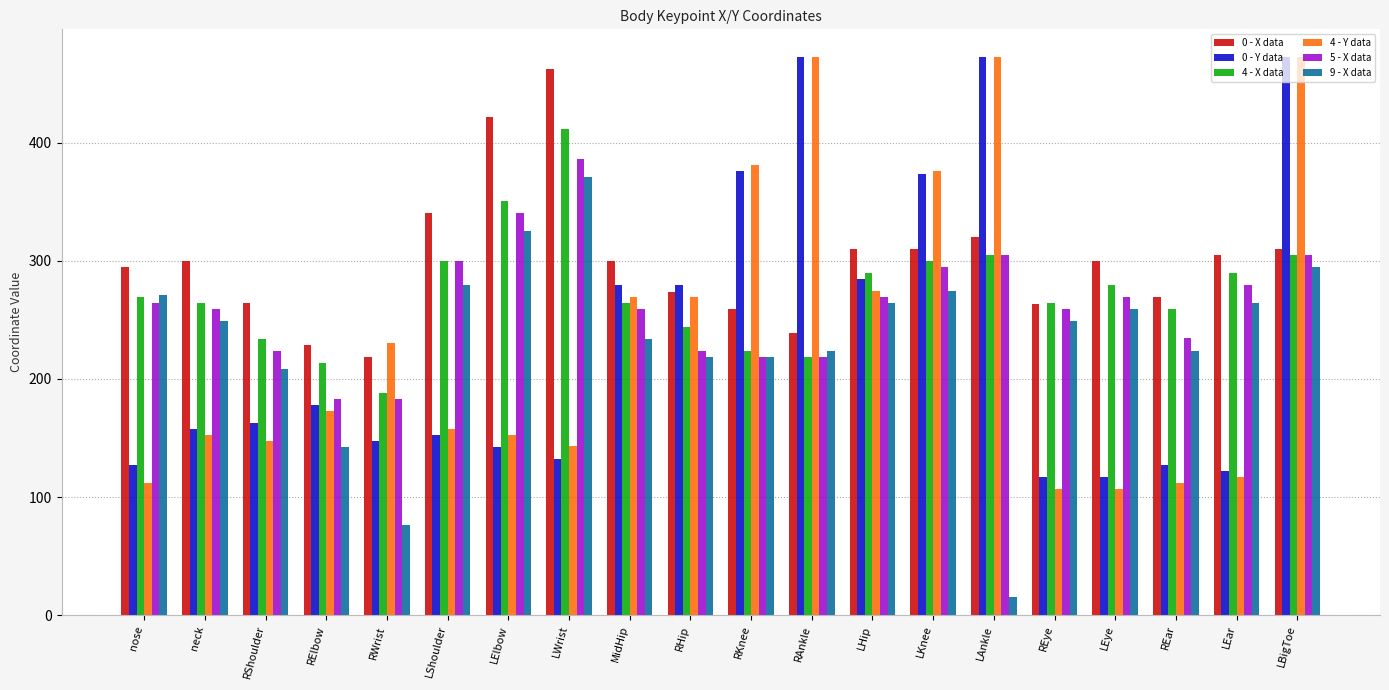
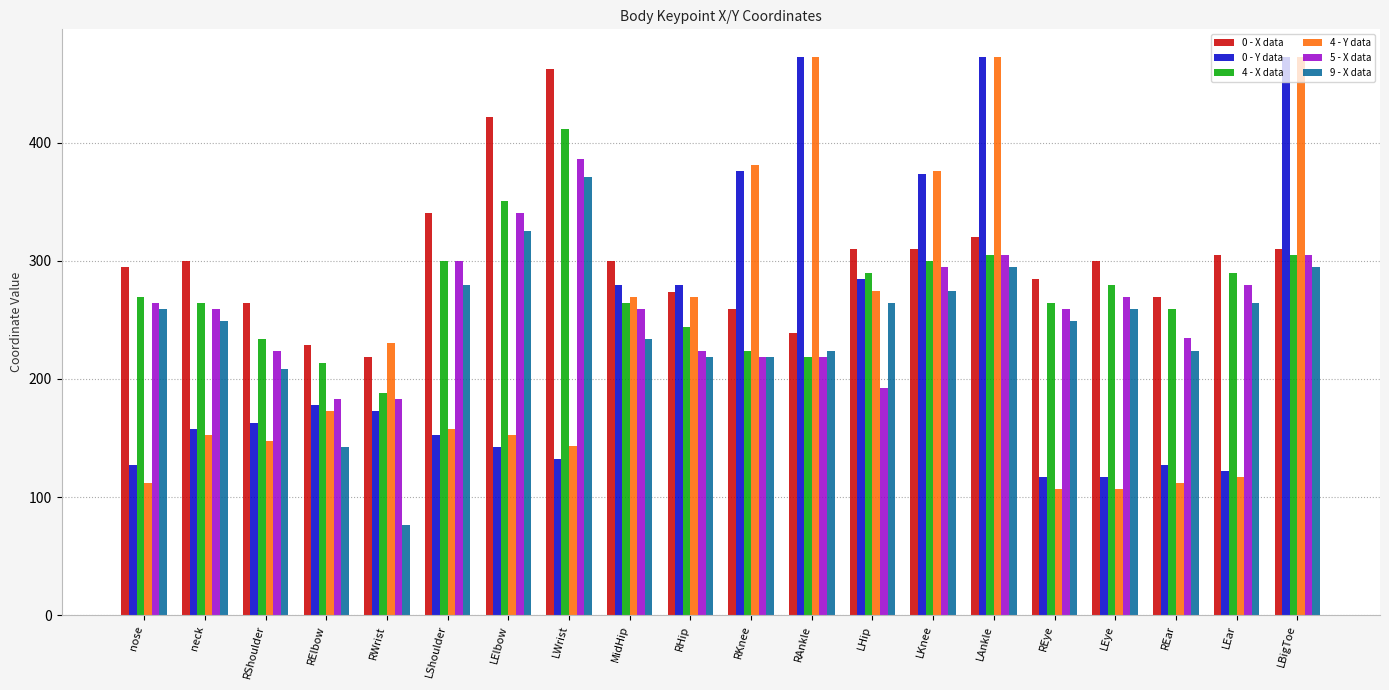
9 - X data, nose: 271 -> 259
0 - Y data, RWrist: 148 -> 173
5 - X data, LHip: 269 -> 193
9 - X data, LAnkle: 16 -> 295
0 - X data, REye: 263 -> 285
